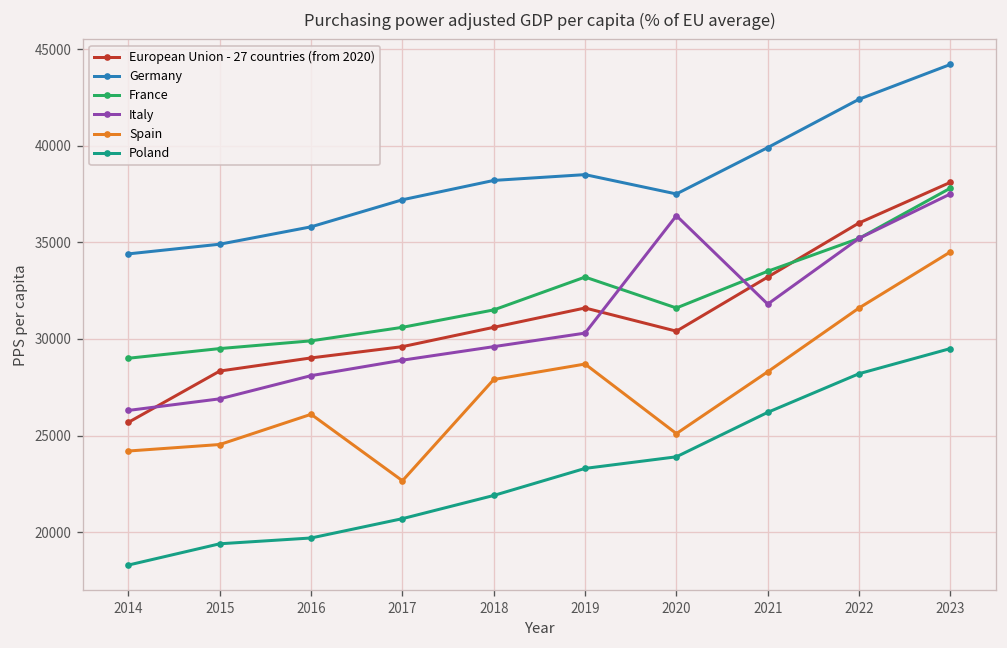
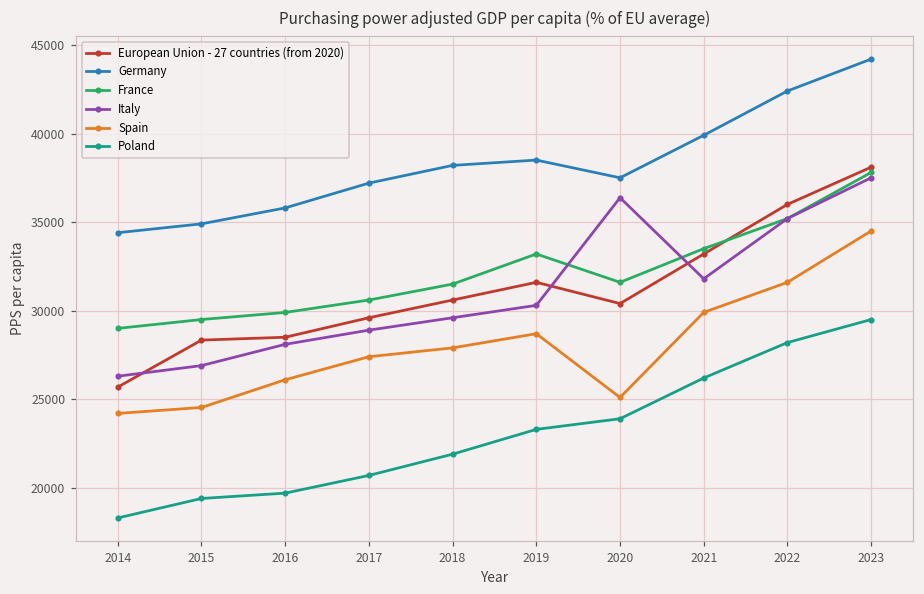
European Union - 27 countries (from 2020), 2016: 29000 -> 28500
Spain, 2017: 22700 -> 27400
Spain, 2021: 28300 -> 29900
